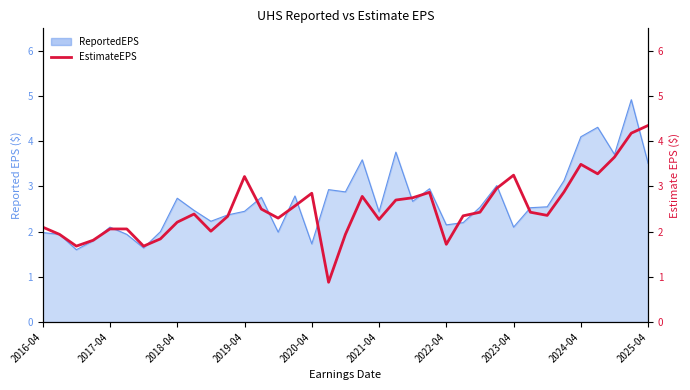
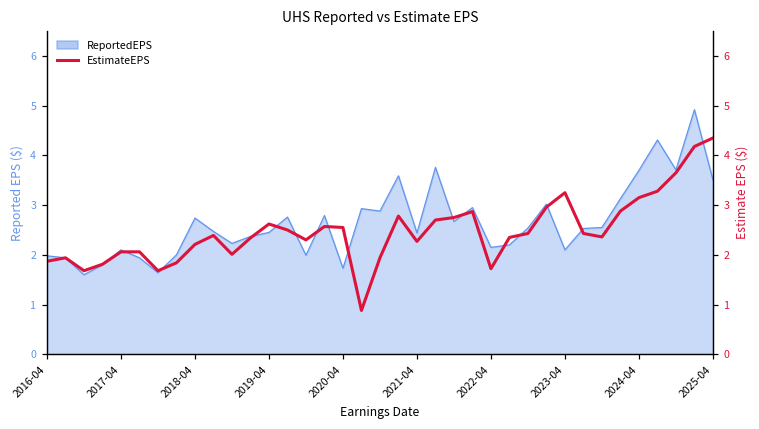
ReportedEPS, 2024-04: 4.1 -> 3.7
EstimateEPS, 2016-04: 2.1 -> 1.9
EstimateEPS, 2019-04: 3.2 -> 2.6
EstimateEPS, 2020-04: 2.9 -> 2.6
EstimateEPS, 2024-04: 3.5 -> 3.2
